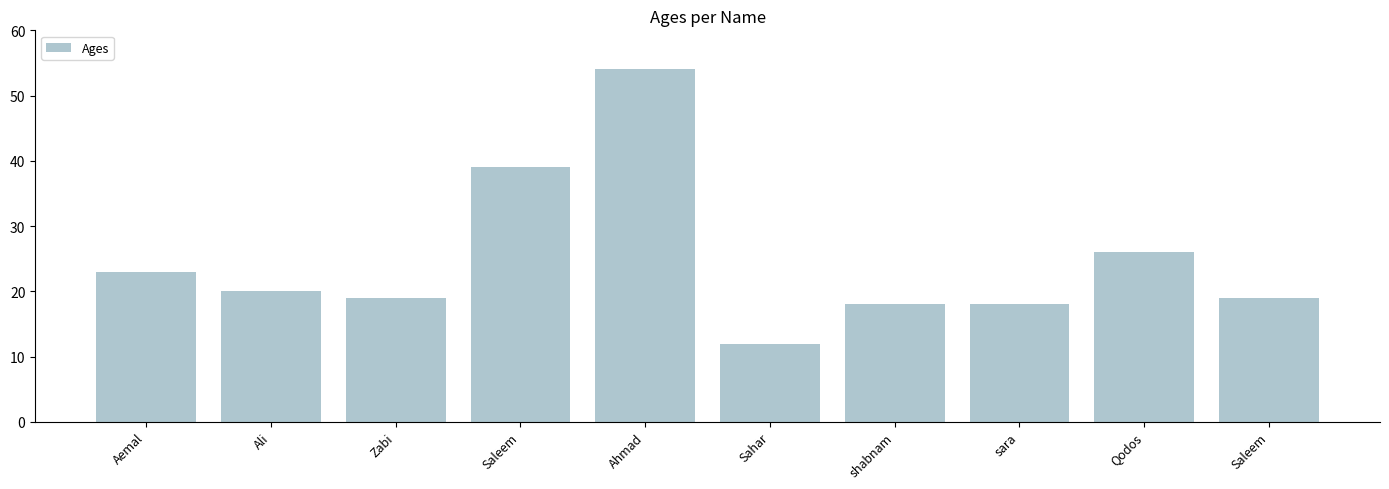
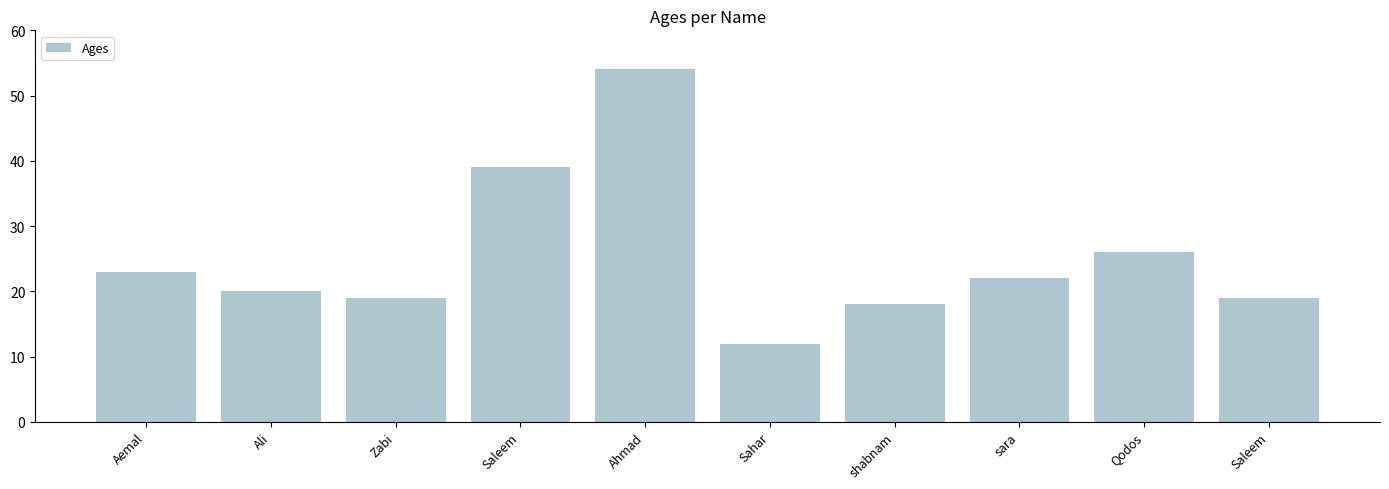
sara: 18 -> 22
